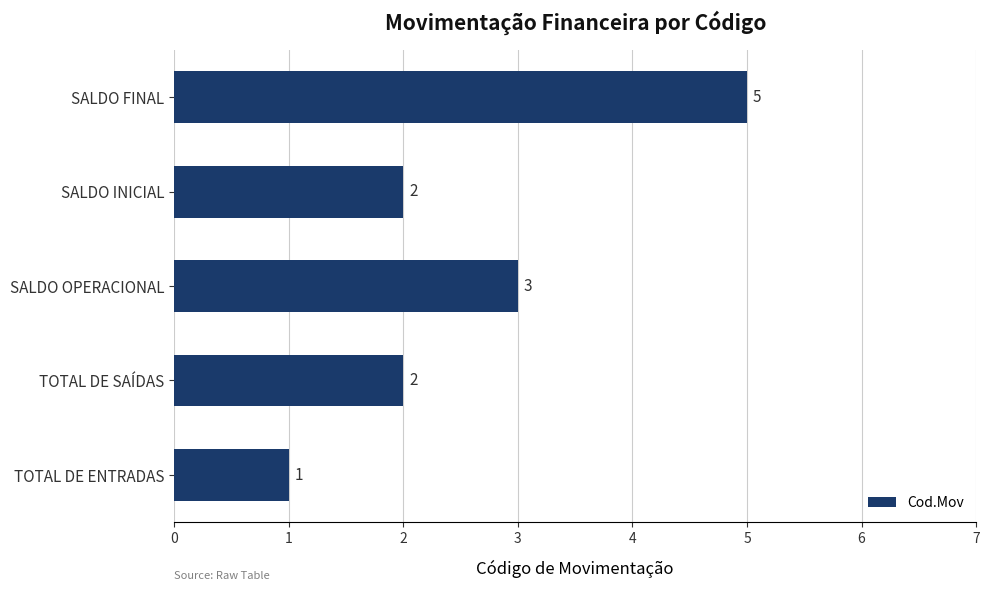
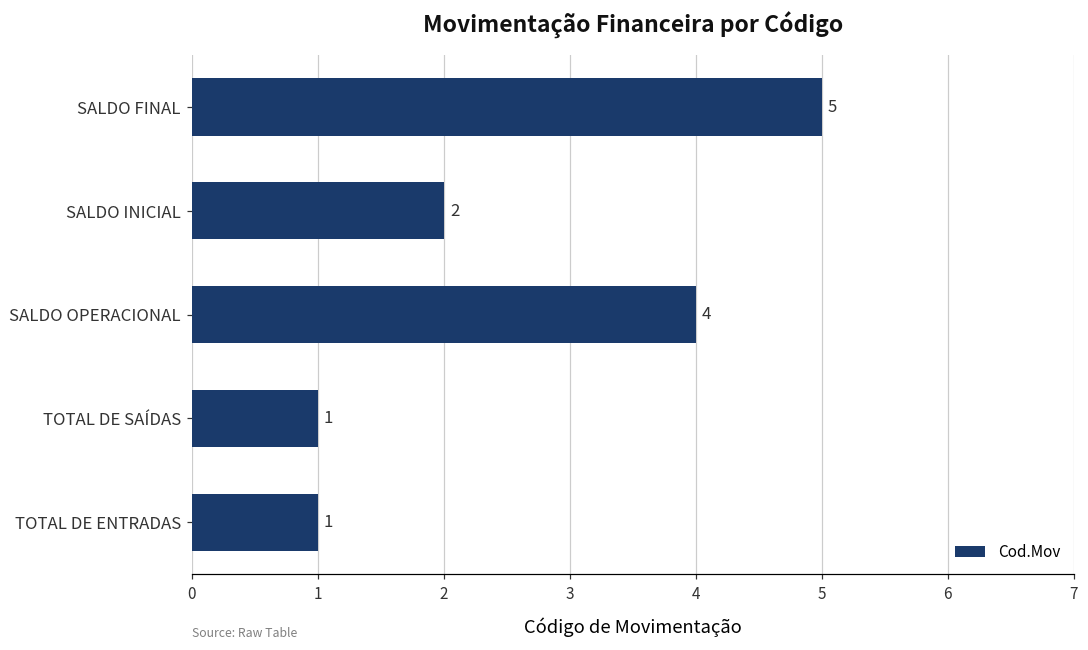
SALDO OPERACIONAL: 3 -> 4
TOTAL DE SAÍDAS: 2 -> 1
